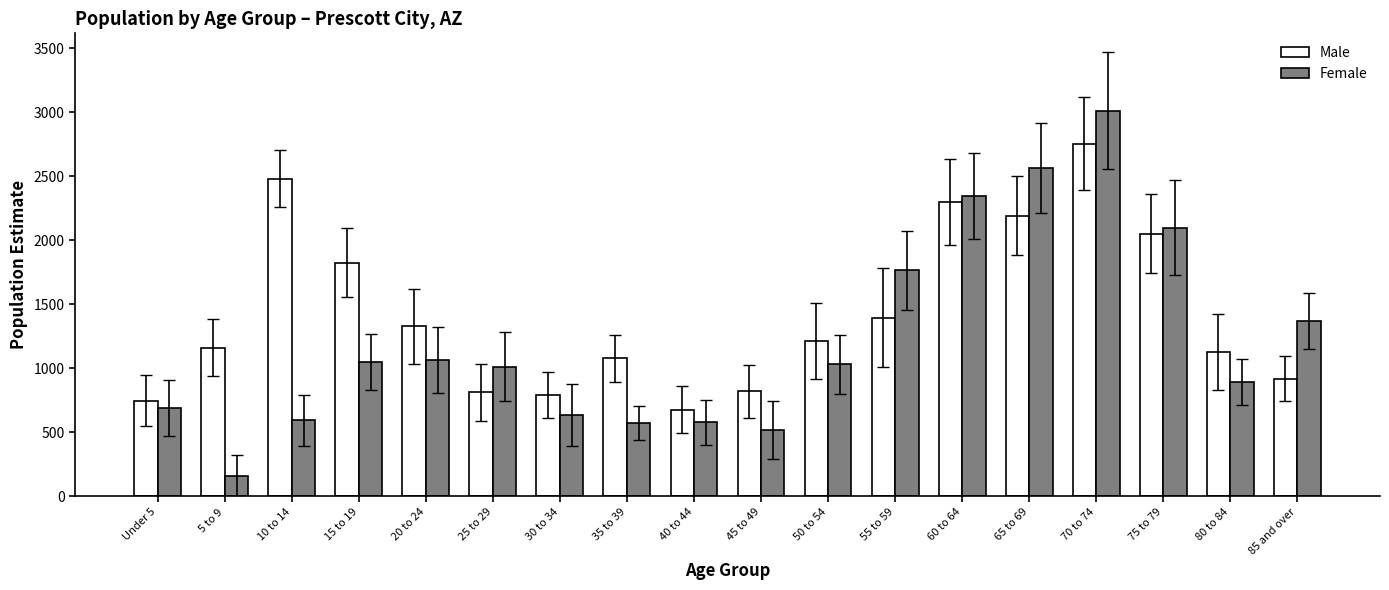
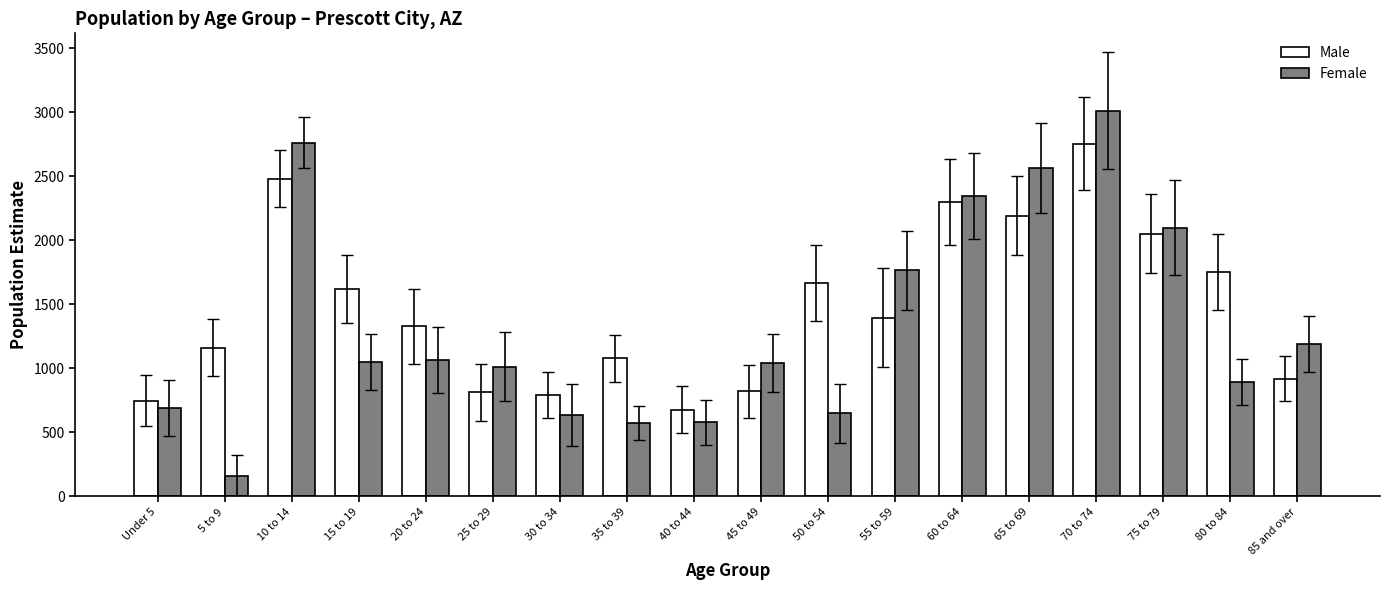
Female, 10 to 14: 590 -> 2760
Male, 15 to 19: 1830 -> 1620
Female, 45 to 49: 520 -> 1040
Male, 50 to 54: 1220 -> 1670
Female, 50 to 54: 1030 -> 650
Male, 80 to 84: 1130 -> 1750
Female, 85 and over: 1370 -> 1190
